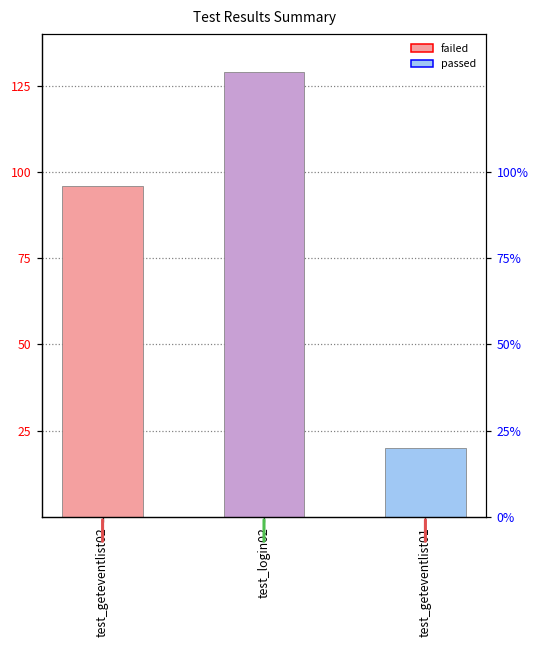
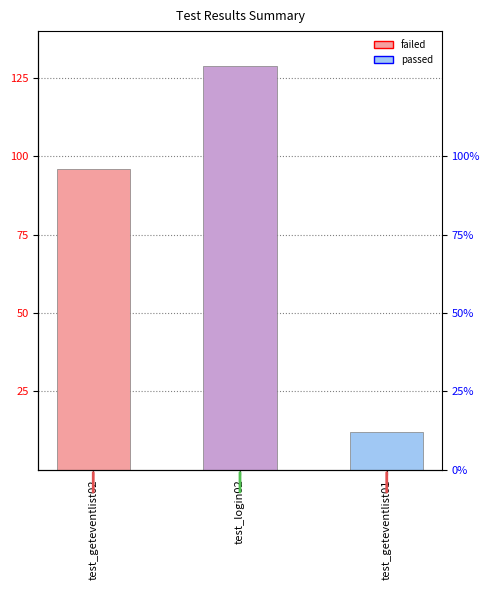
test_geteventlist01: 20 -> 12
